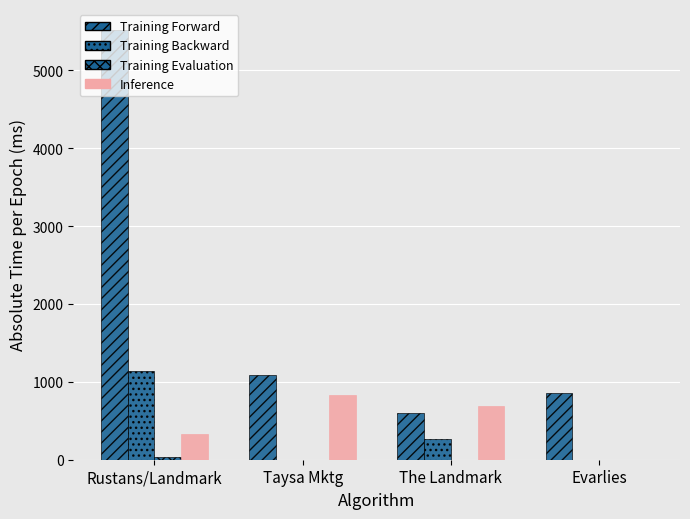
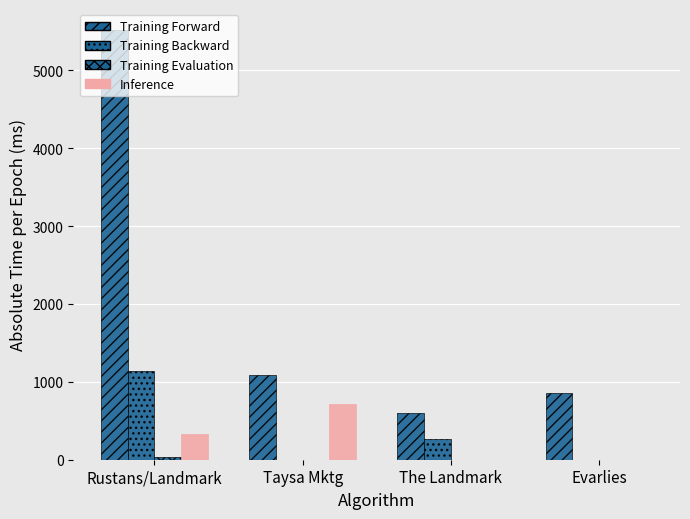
Inference, Taysa Mktg: 800 -> 700
Inference, The Landmark: 700 -> 0
